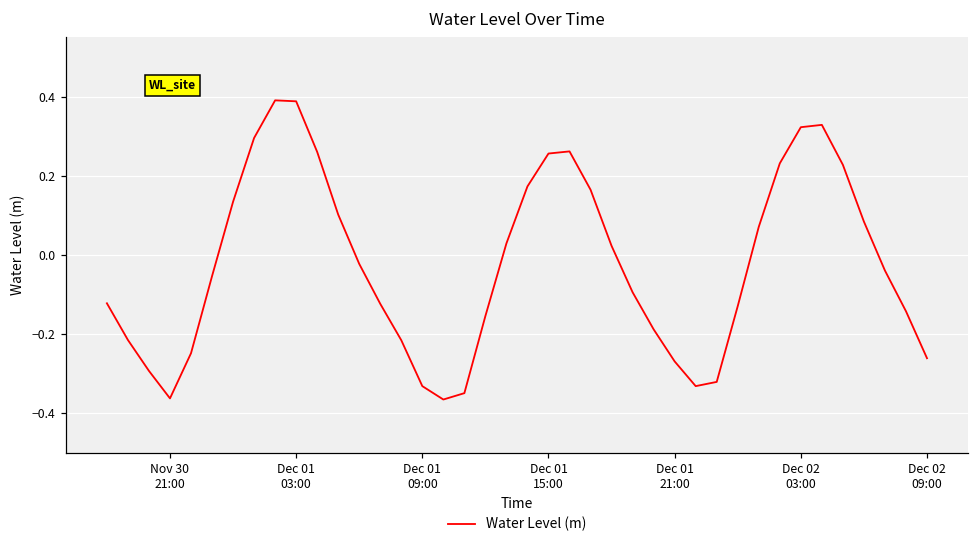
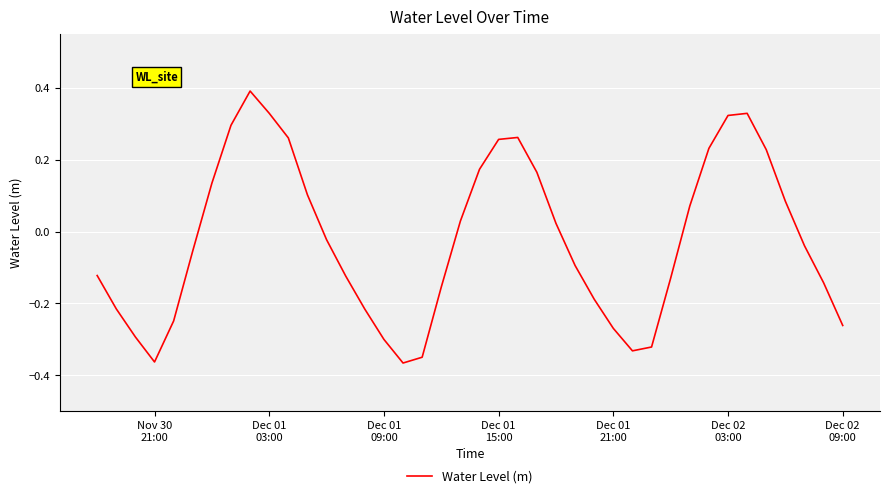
Dec 01 03:00: 0.39 -> 0.33
Dec 01 09:00: -0.33 -> -0.30
